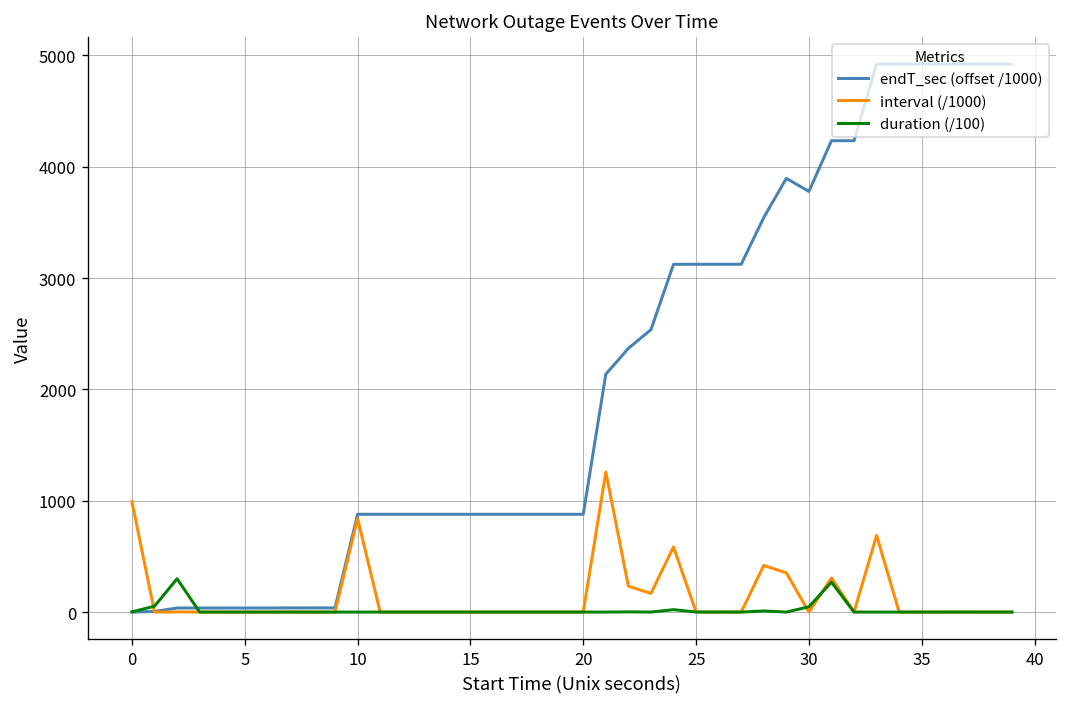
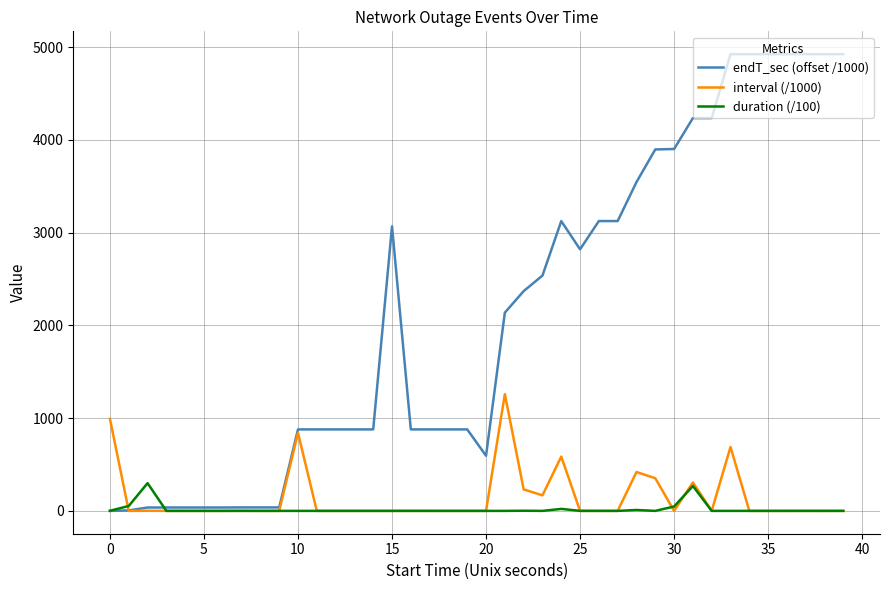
endT_sec (offset /1000), 15: 900 -> 3100
endT_sec (offset /1000), 20: 900 -> 600
endT_sec (offset /1000), 25: 3100 -> 2800
endT_sec (offset /1000), 30: 3800 -> 3900
